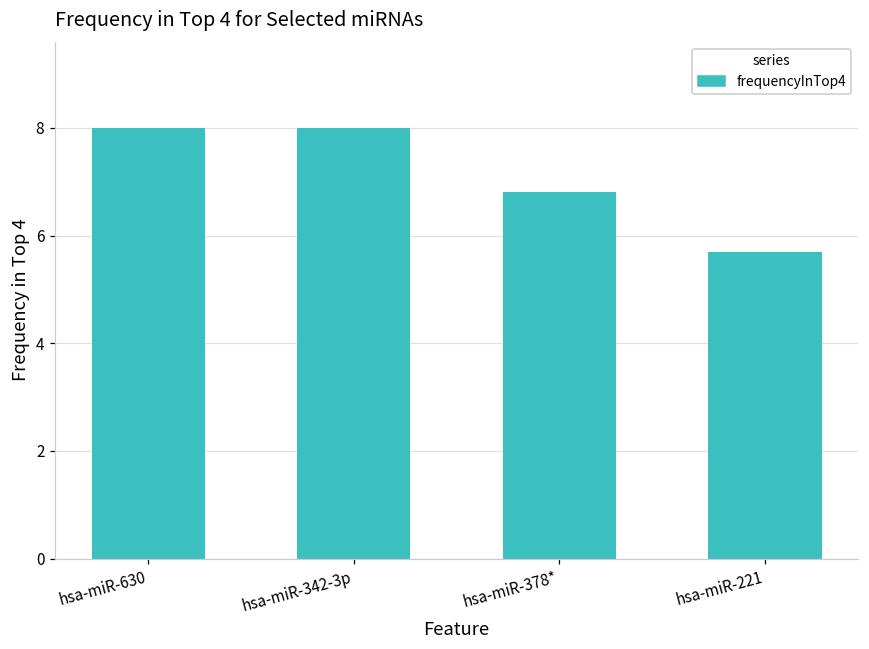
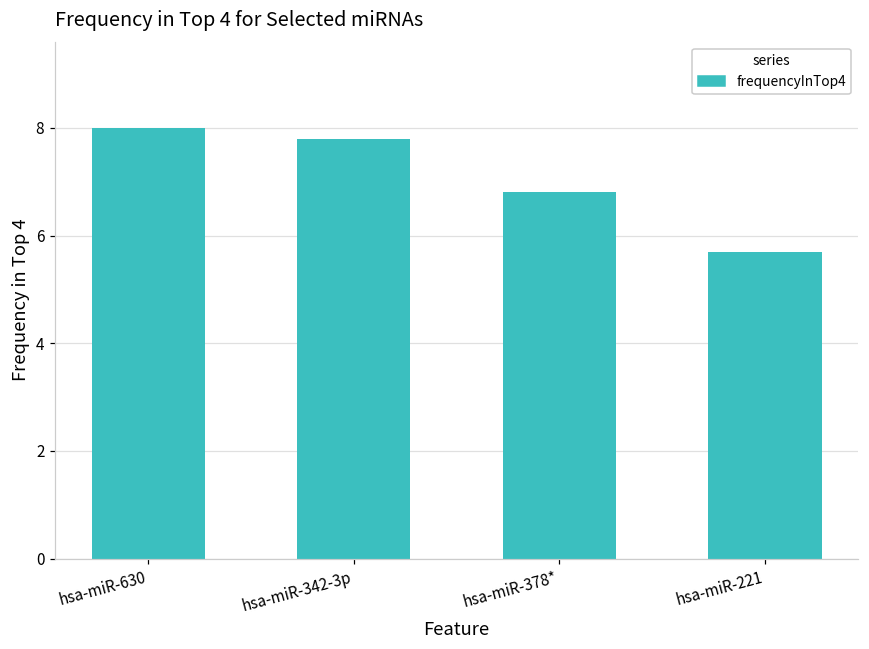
hsa-miR-342-3p: 8.0 -> 7.8
